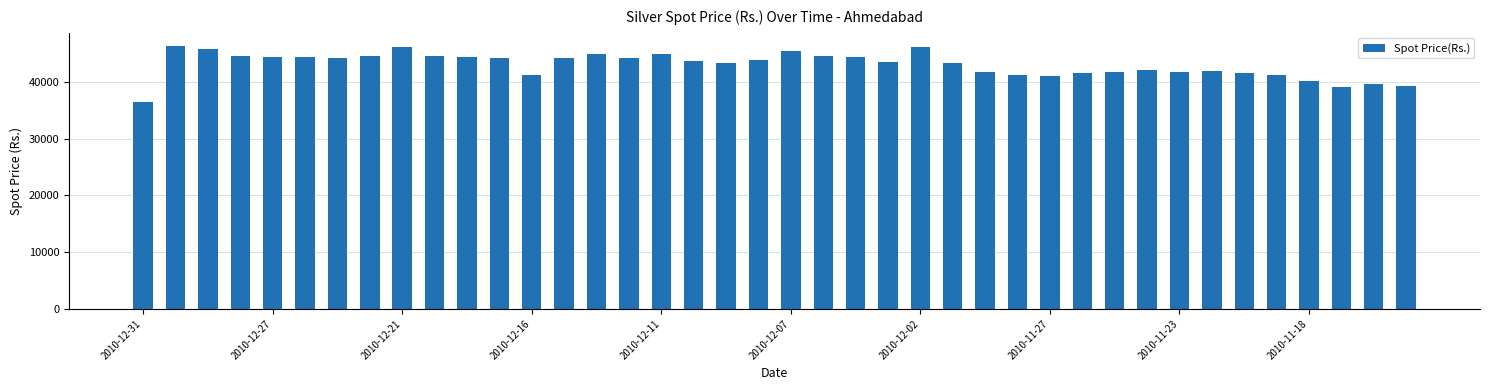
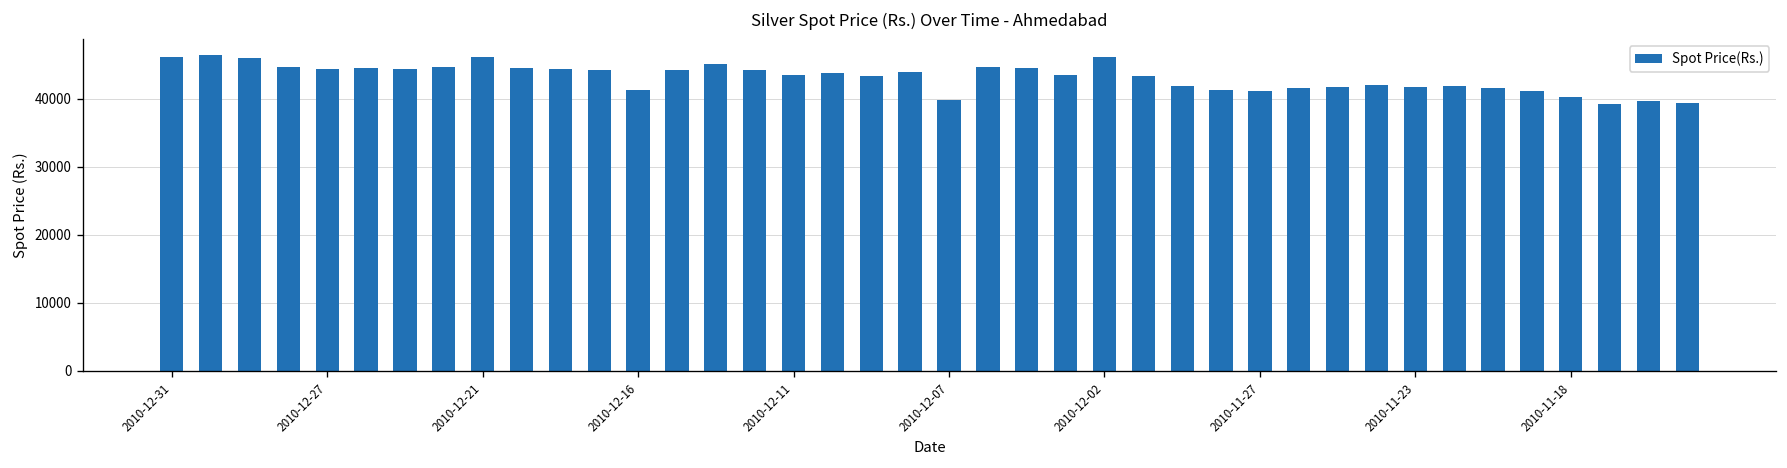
2010-12-31: 37000 -> 46000
2010-12-11: 45000 -> 43000
2010-12-07: 45000 -> 40000
